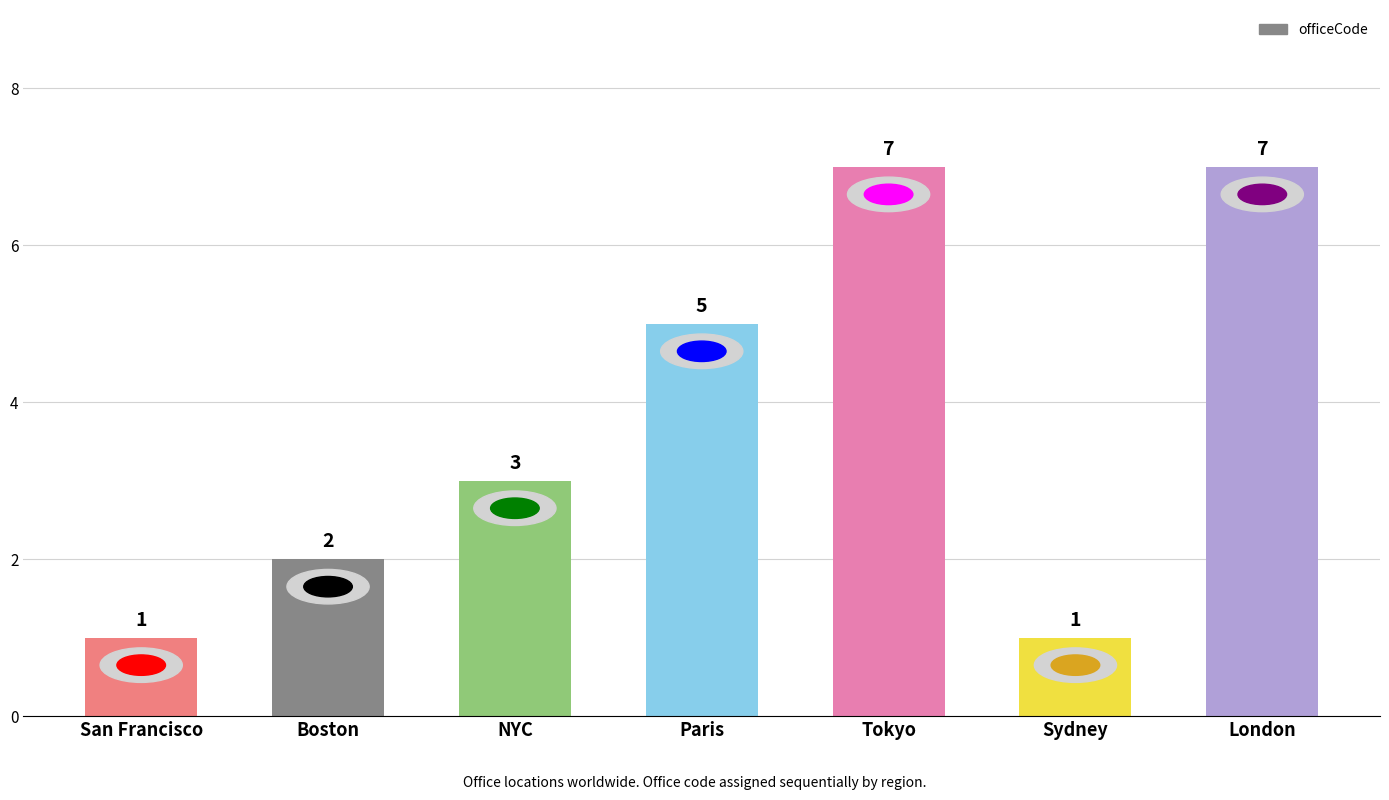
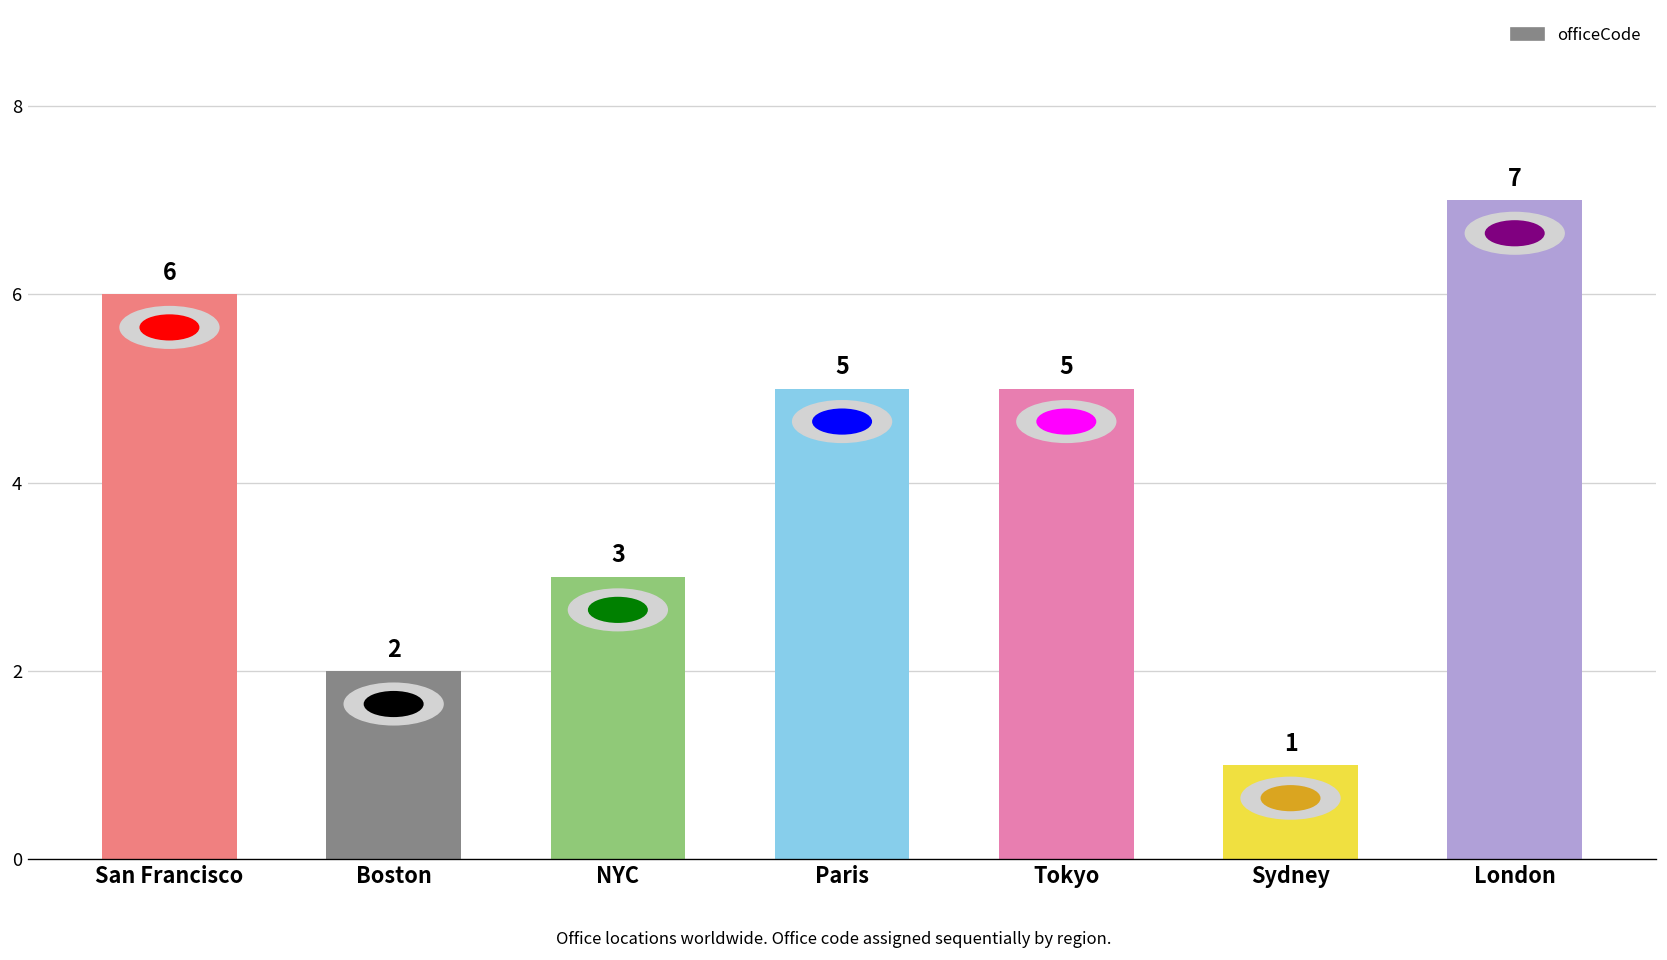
San Francisco: 1 -> 6
Tokyo: 7 -> 5
